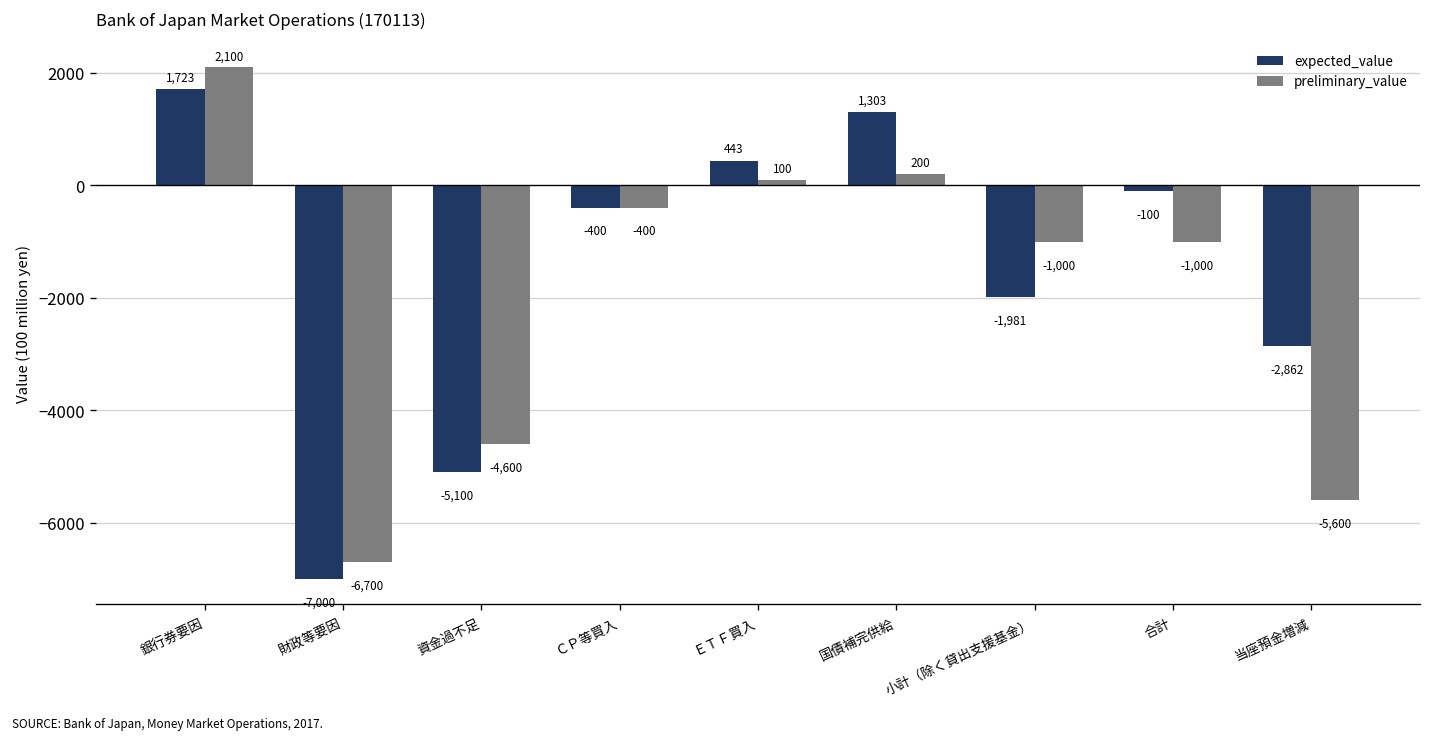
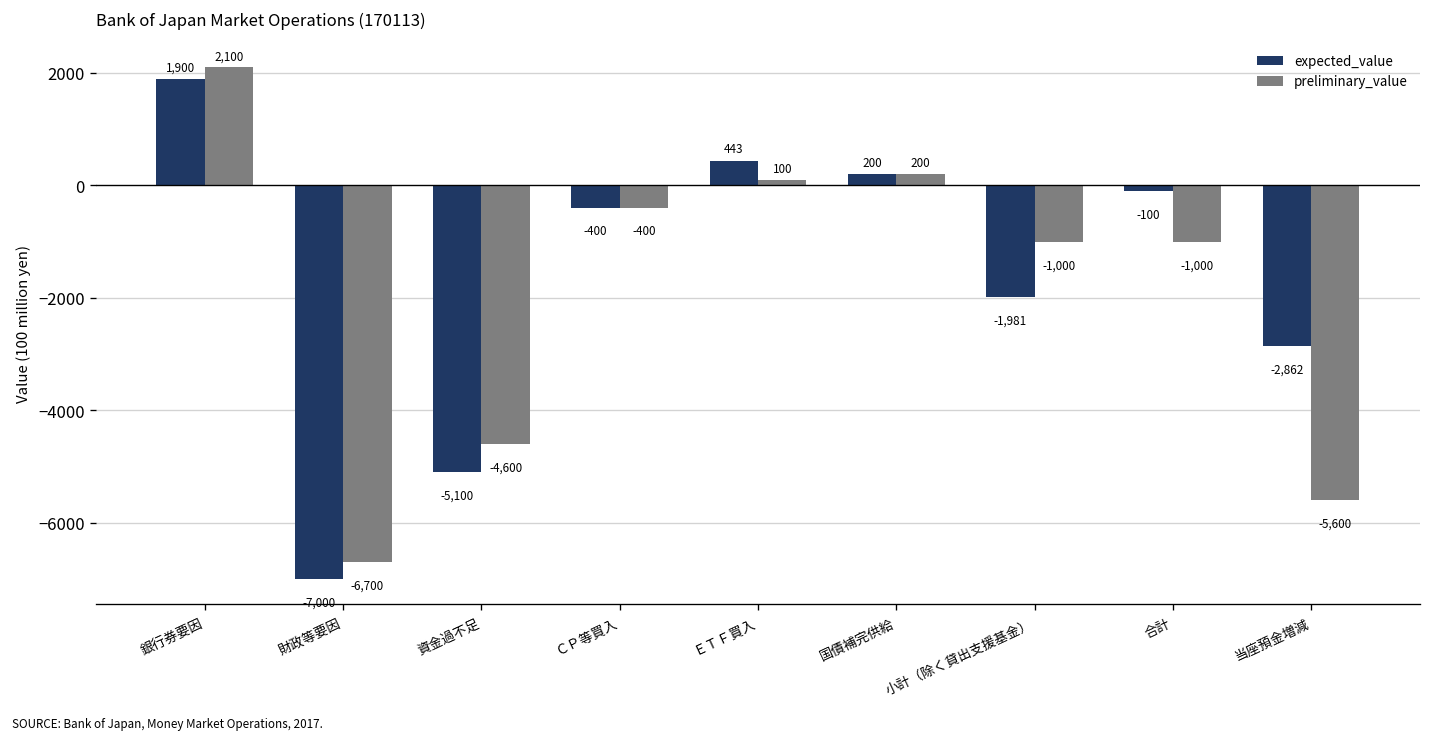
expected_value, 銀行券要因: 1,723 -> 1,900
expected_value, 国債補完供給: 1,303 -> 200
